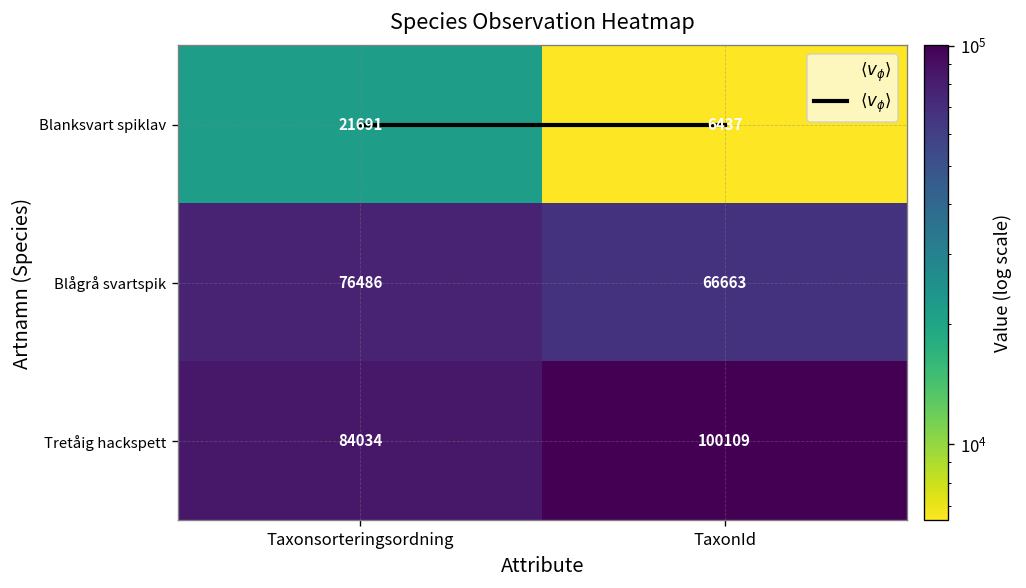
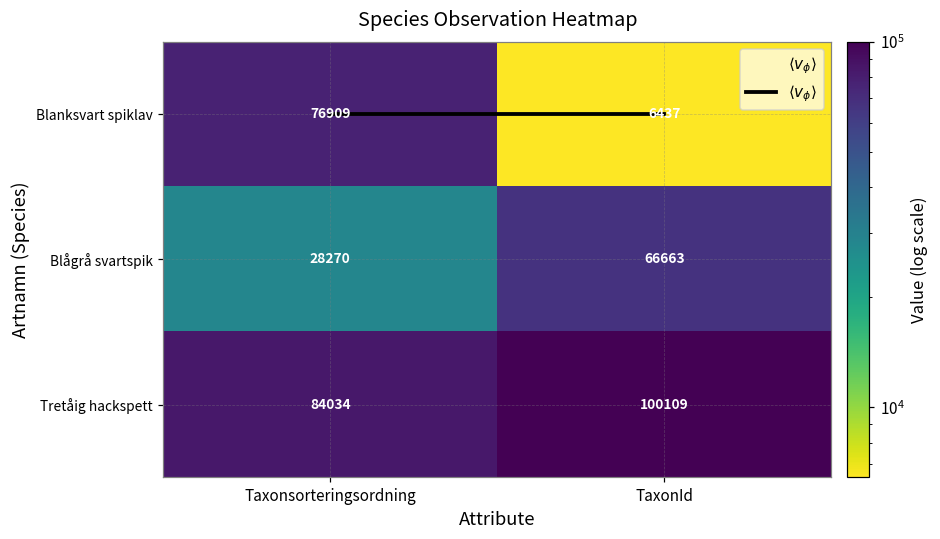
Blanksvart spiklav, Taxonsorteringsordning: 21691 -> 76909
Blågrå svartspik, Taxonsorteringsordning: 76486 -> 28270
